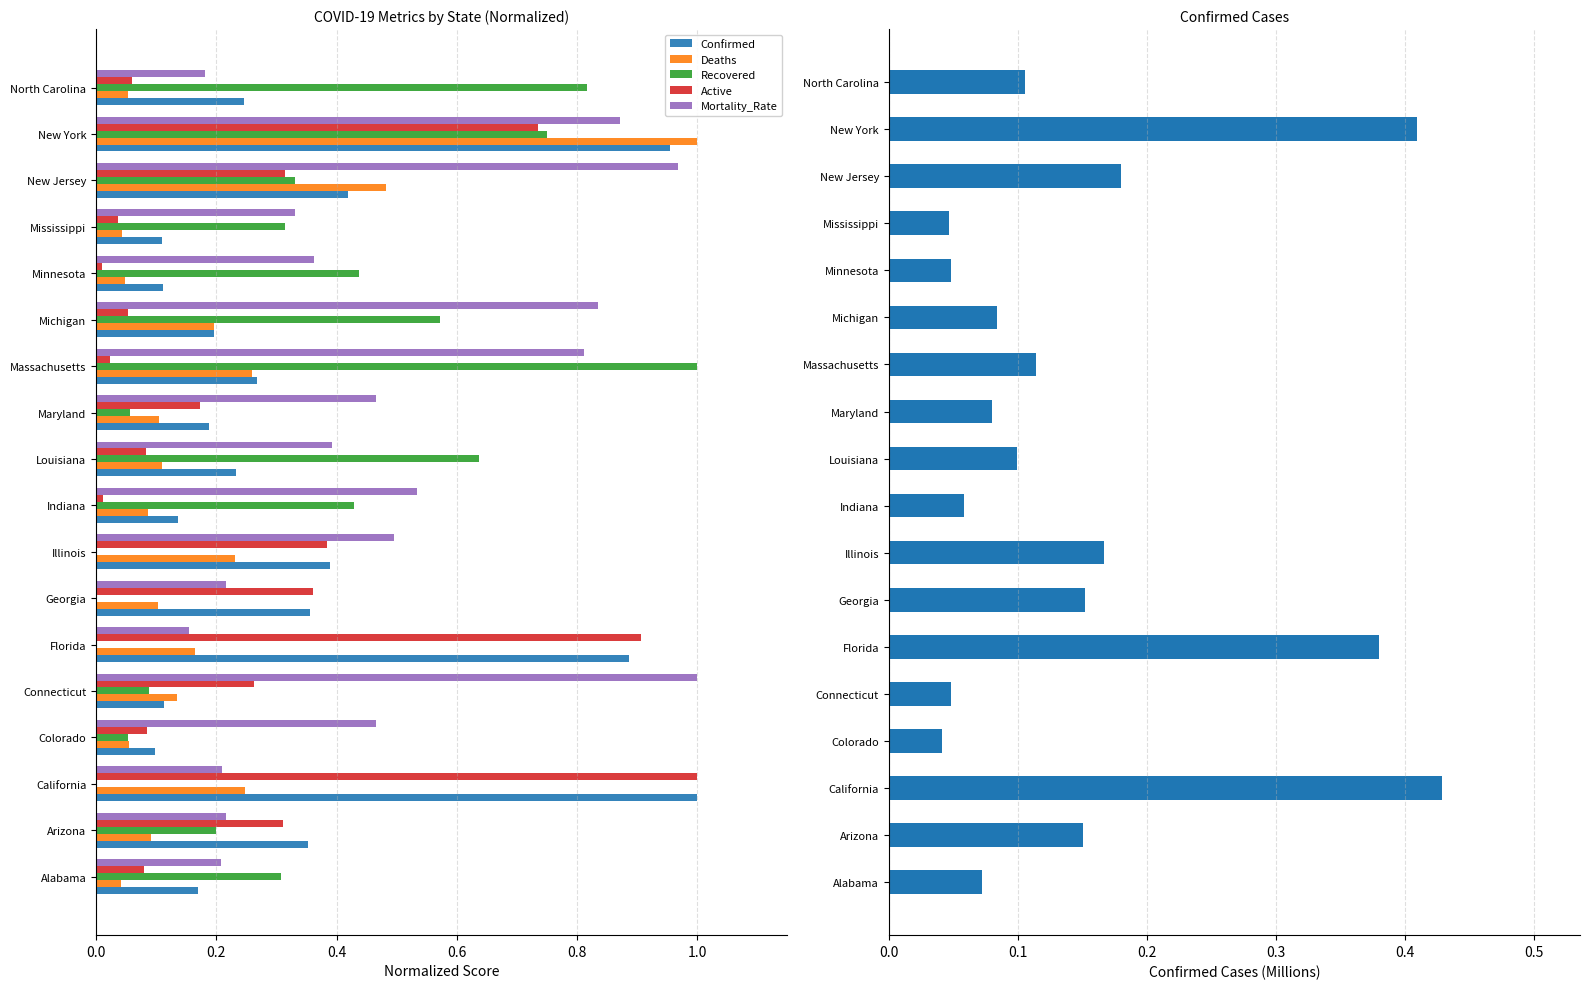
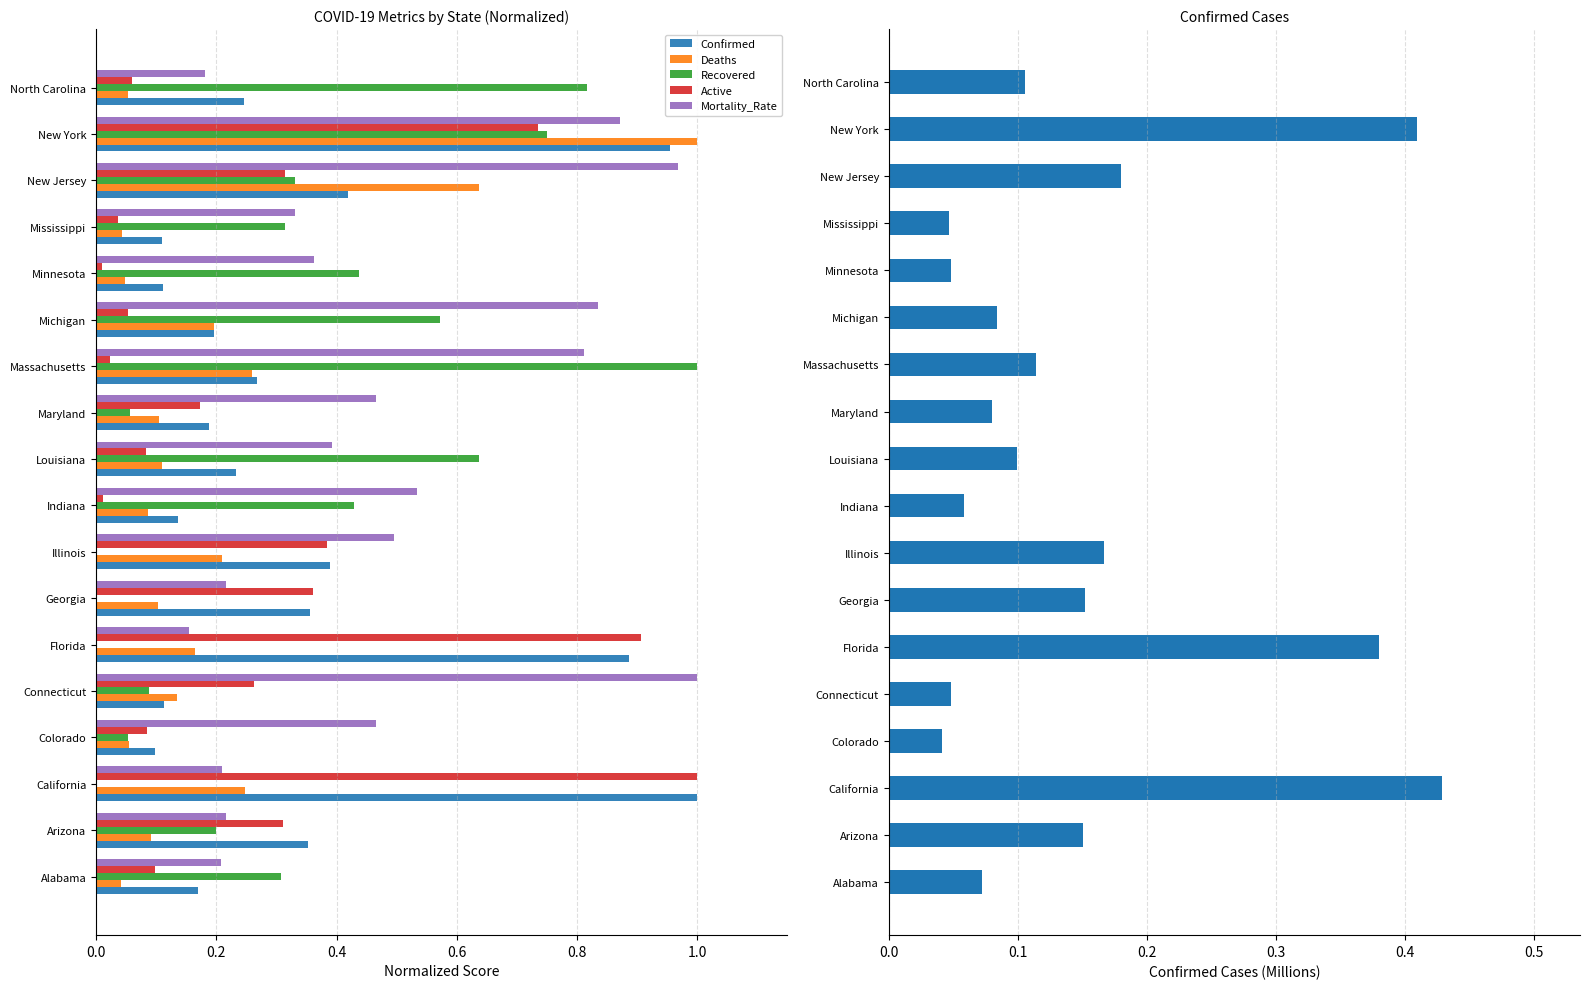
COVID-19 Metrics by State (Normalized), Deaths, New Jersey: 0.48 -> 0.64
COVID-19 Metrics by State (Normalized), Deaths, Illinois: 0.23 -> 0.21
COVID-19 Metrics by State (Normalized), Active, Alabama: 0.08 -> 0.10
